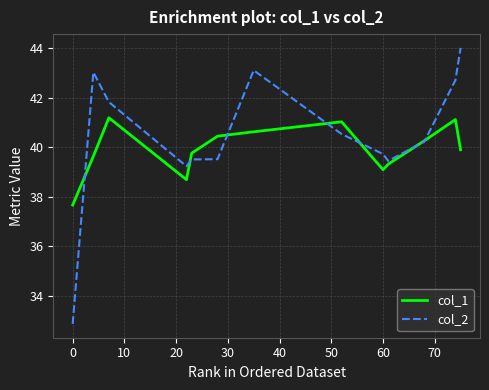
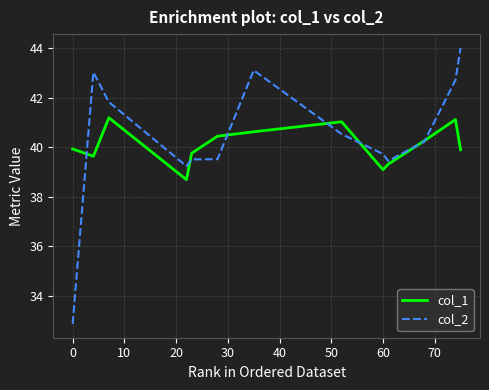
col_1, 0: 37.7 -> 39.9
